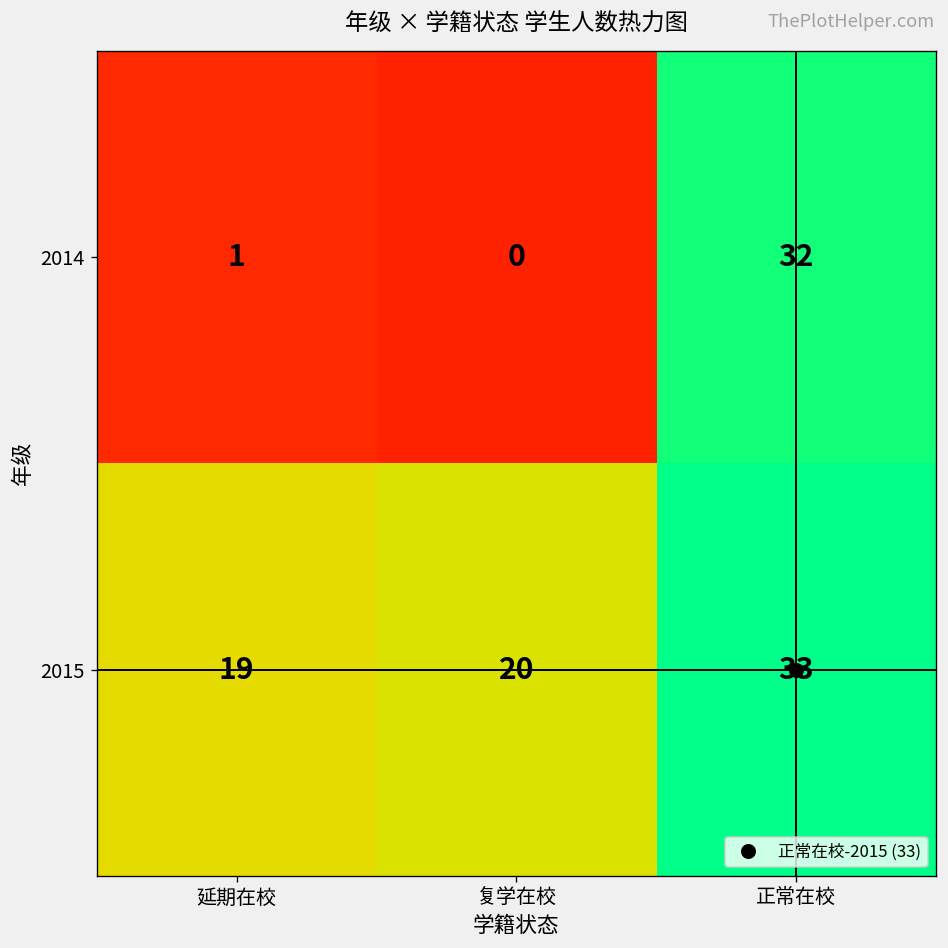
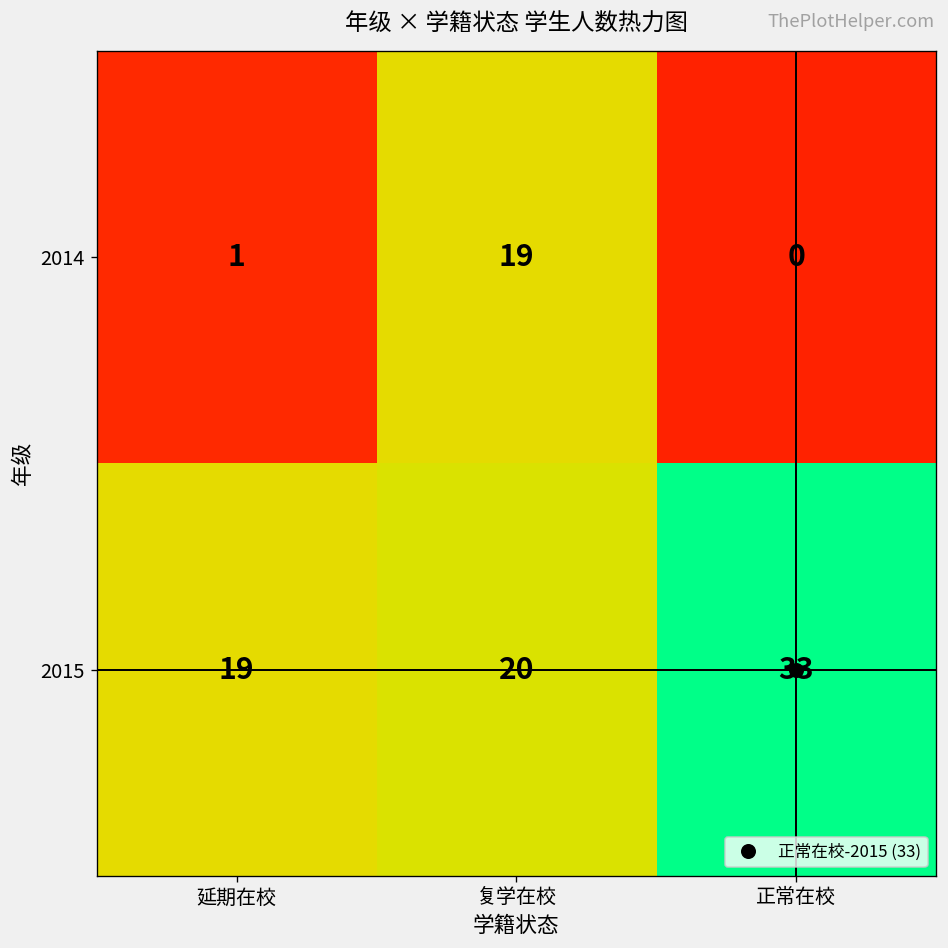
2014, 复学在校: 0 -> 19
2014, 正常在校: 32 -> 0
